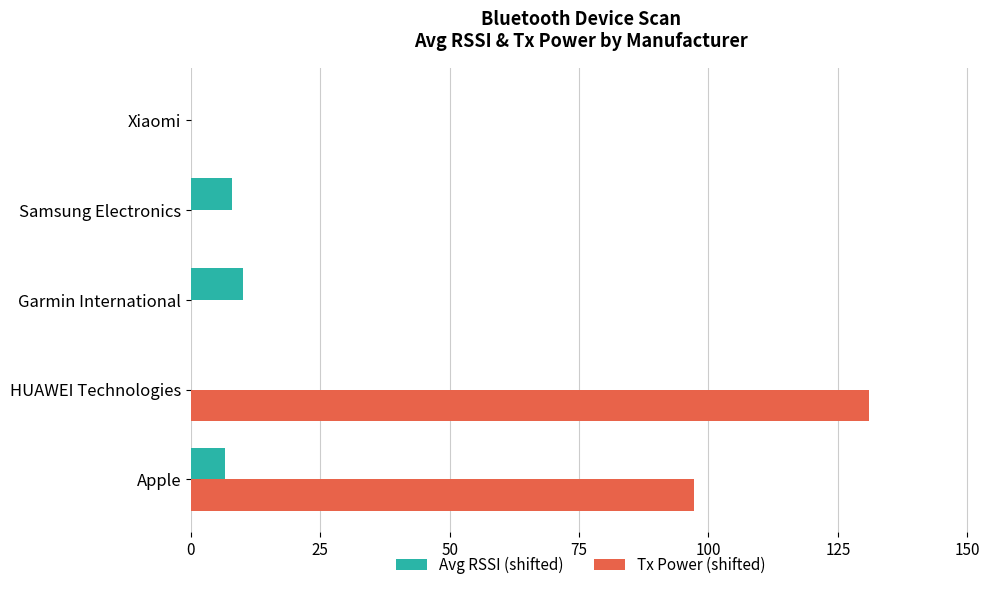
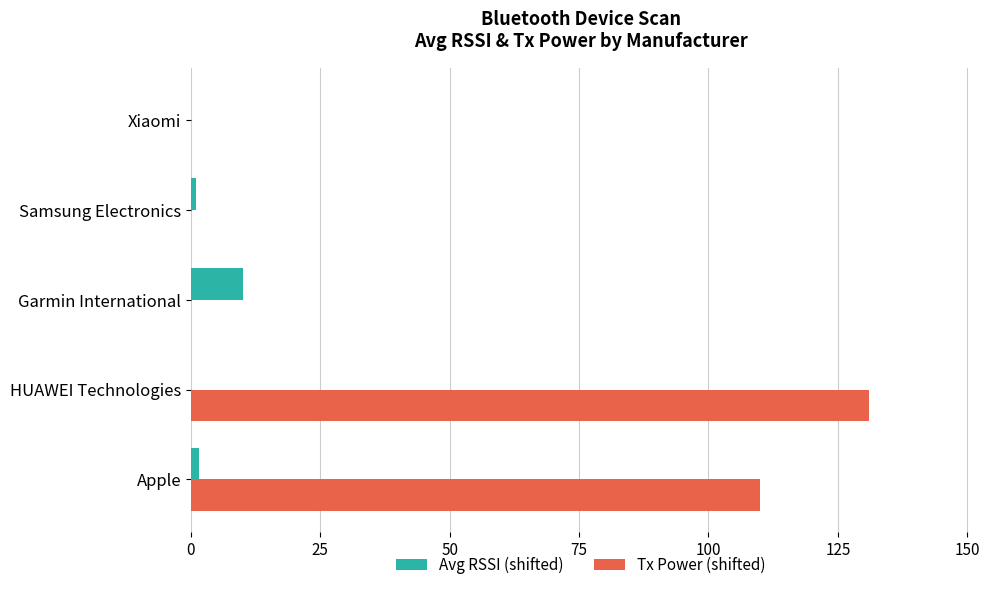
Avg RSSI (shifted), Samsung Electronics: 8 -> 1
Avg RSSI (shifted), Apple: 7 -> 2
Tx Power (shifted), Apple: 97 -> 110
